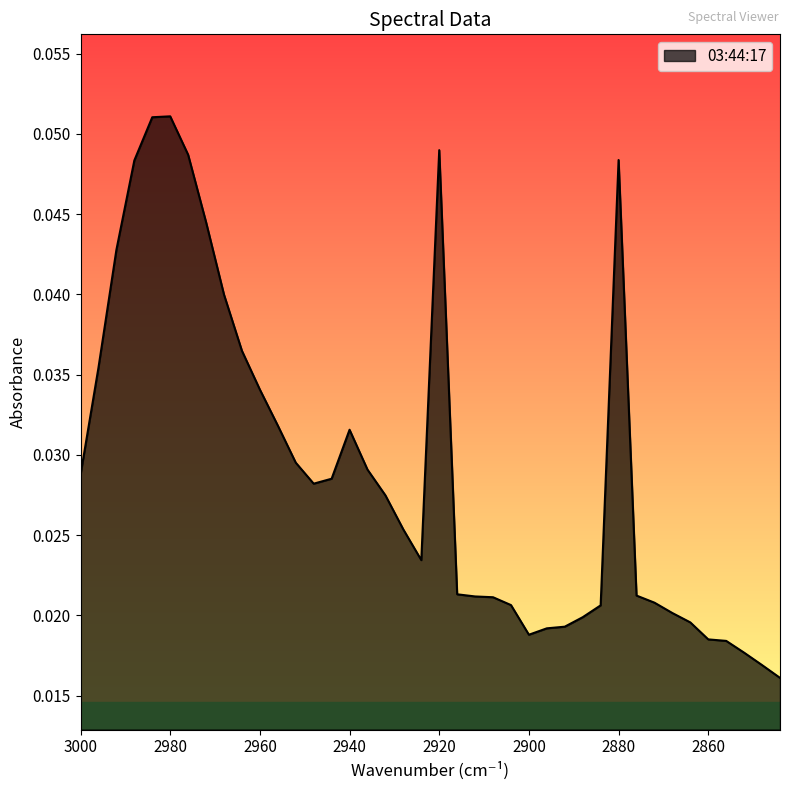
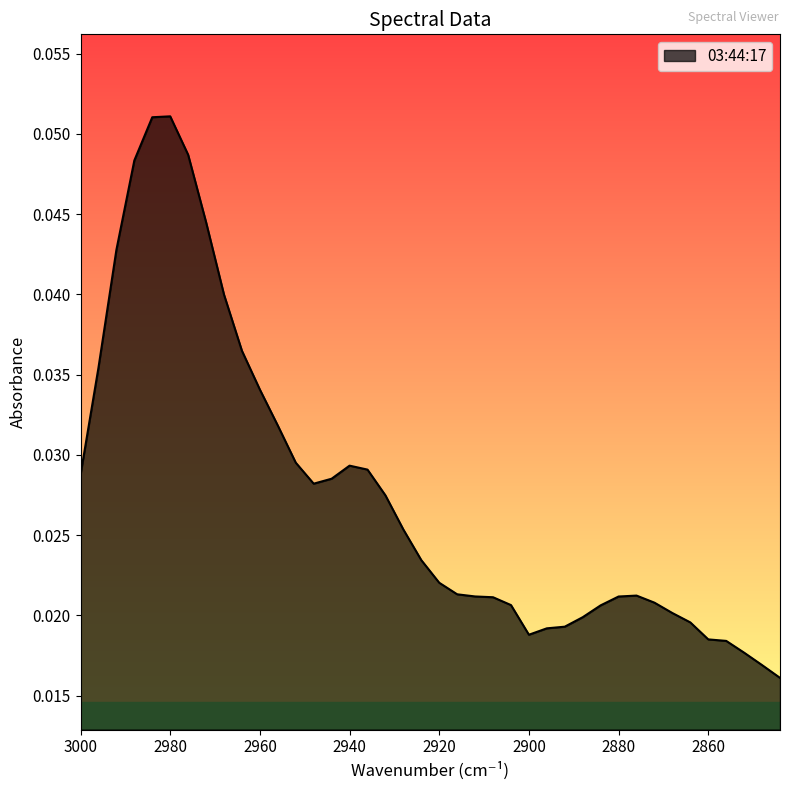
2940: 0.0316 -> 0.0293
2920: 0.0490 -> 0.0220
2880: 0.0484 -> 0.0212
